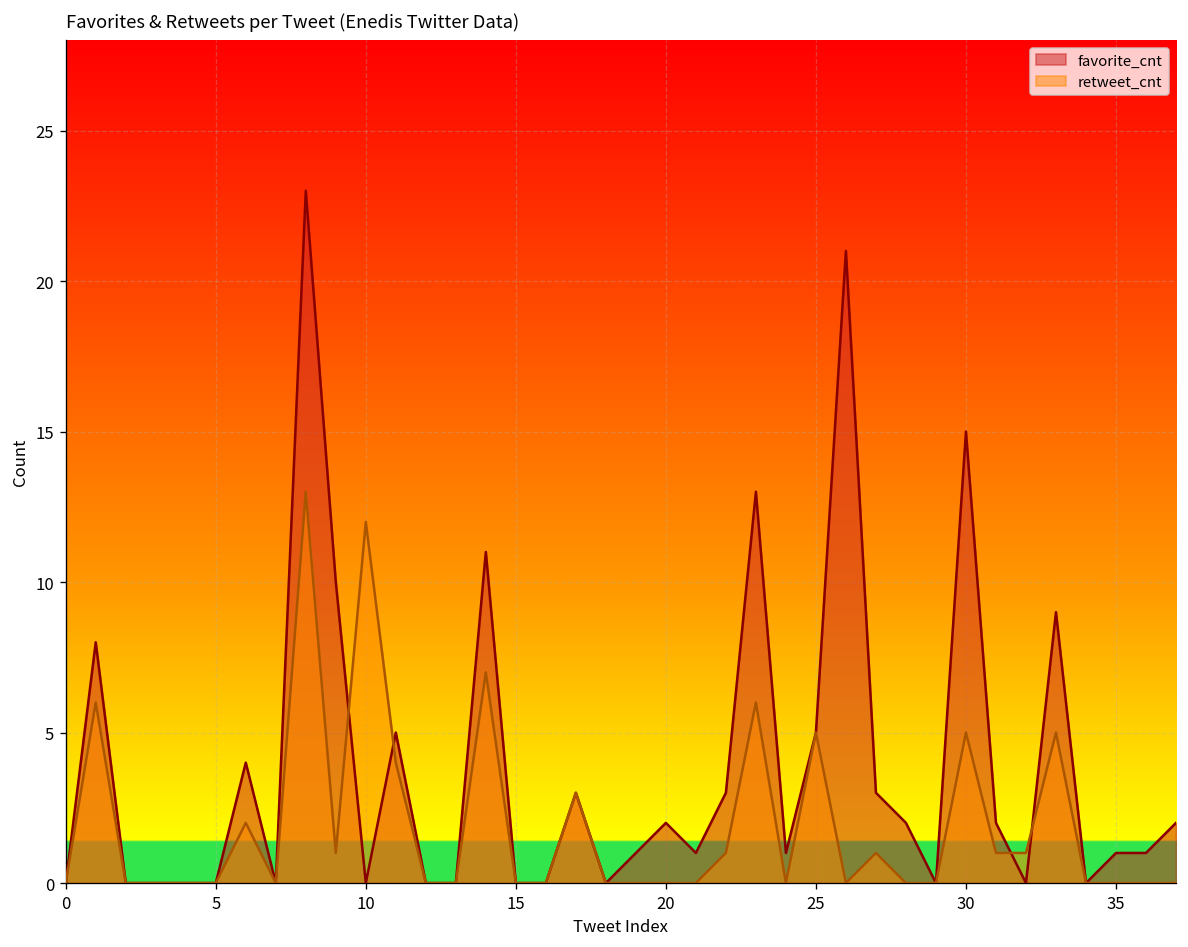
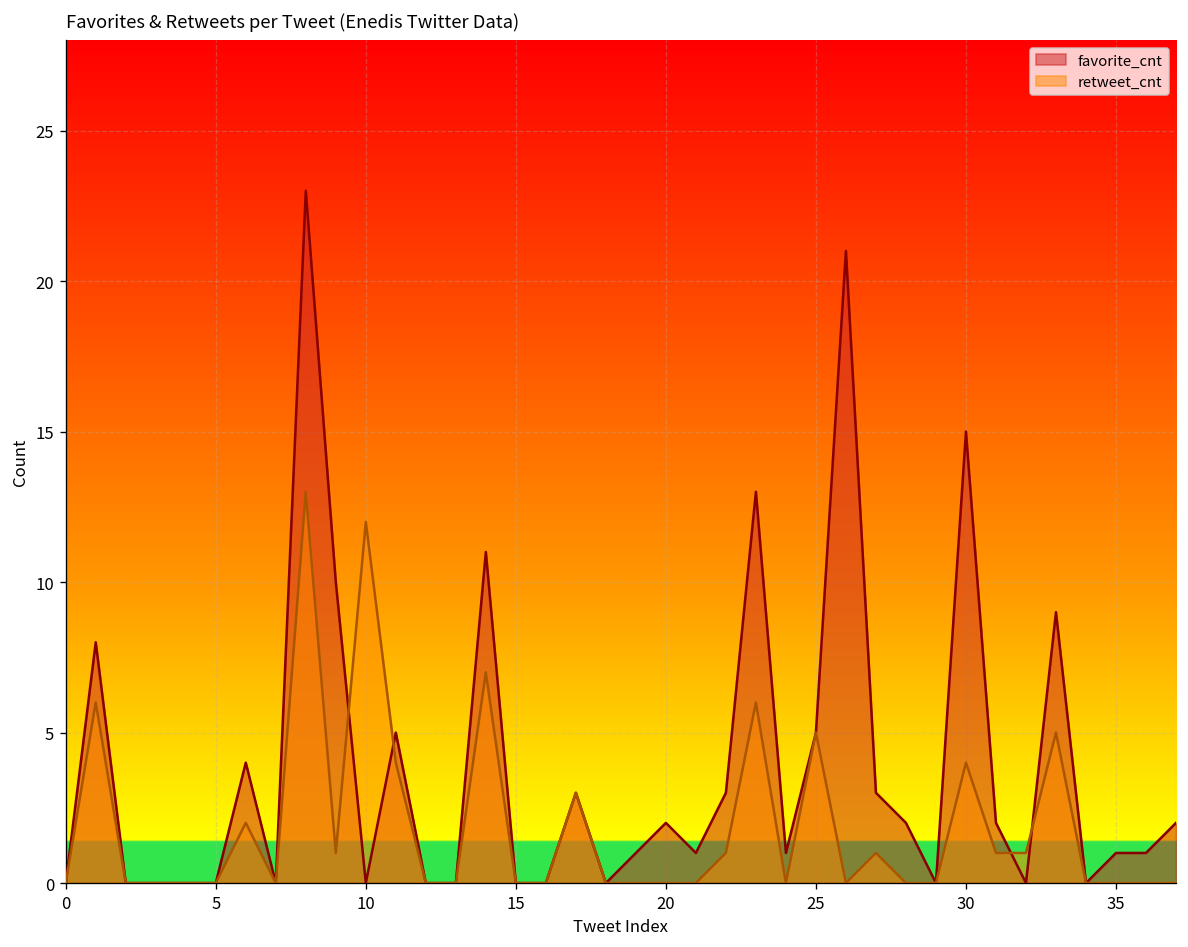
retweet_cnt, 30: 5 -> 4
